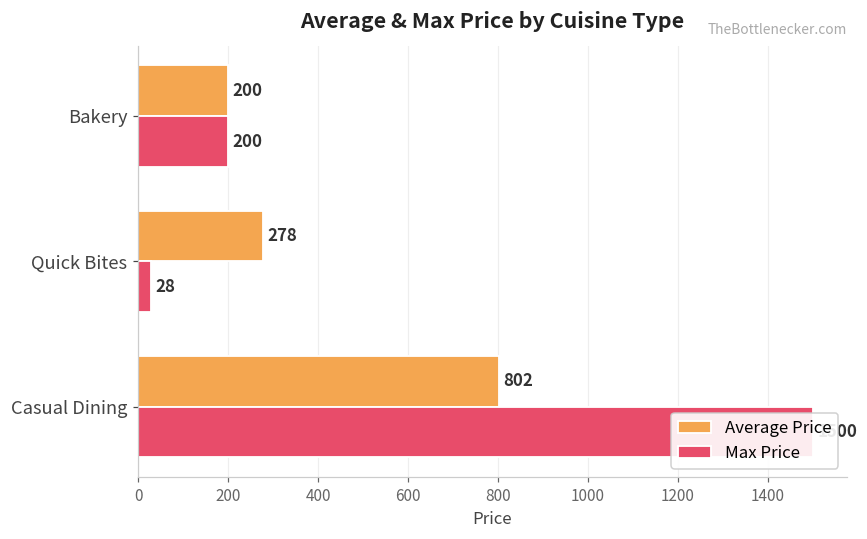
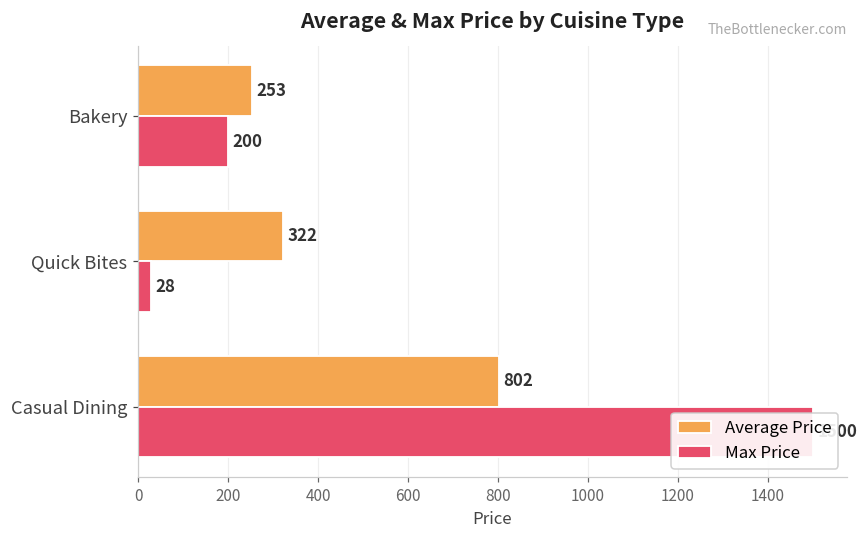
Average Price, Bakery: 200 -> 253
Average Price, Quick Bites: 278 -> 322
